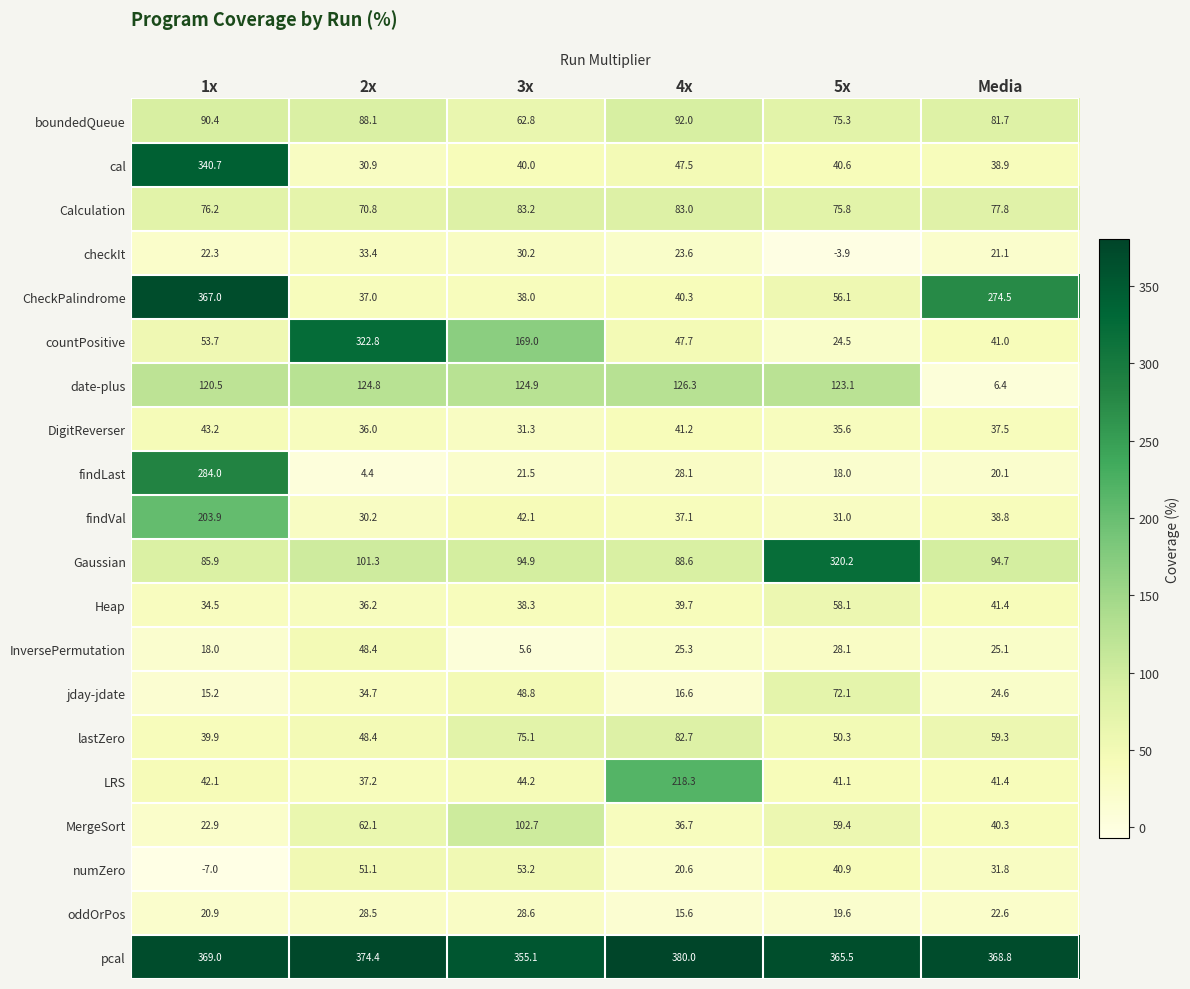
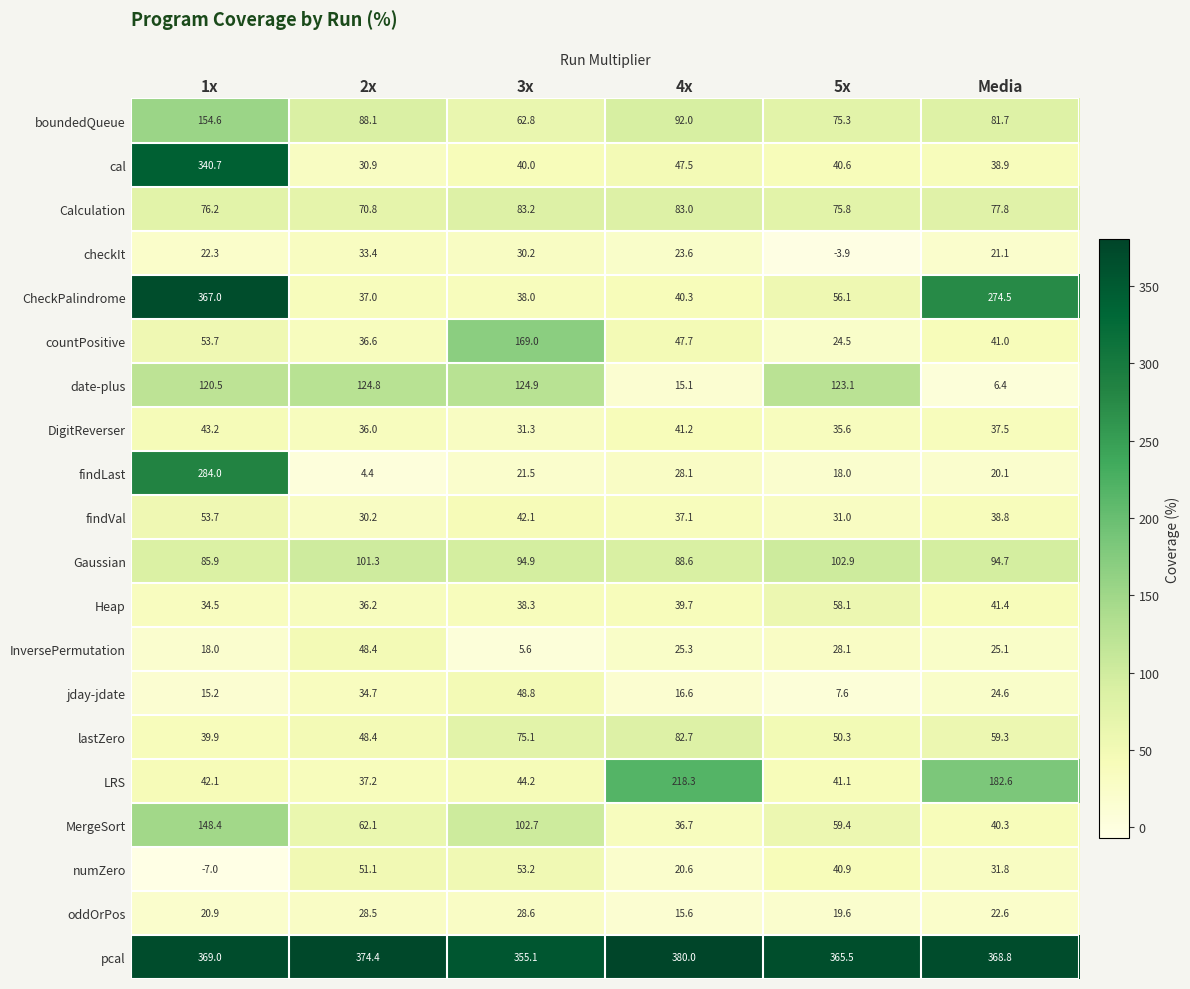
boundedQueue, 1x: 90.4 -> 154.6
countPositive, 2x: 322.8 -> 36.6
date-plus, 4x: 126.3 -> 15.1
findVal, 1x: 203.9 -> 53.7
Gaussian, 5x: 320.2 -> 102.9
jday-jdate, 5x: 72.1 -> 7.6
LRS, Media: 41.4 -> 182.6
MergeSort, 1x: 22.9 -> 148.4
